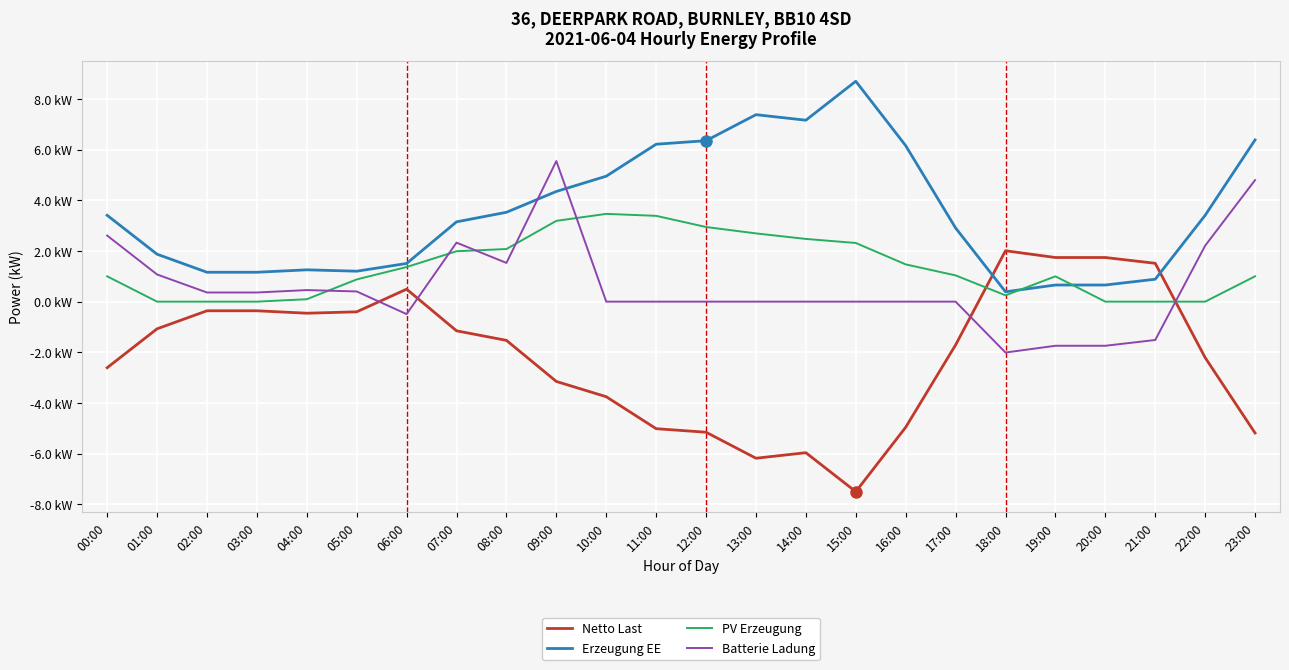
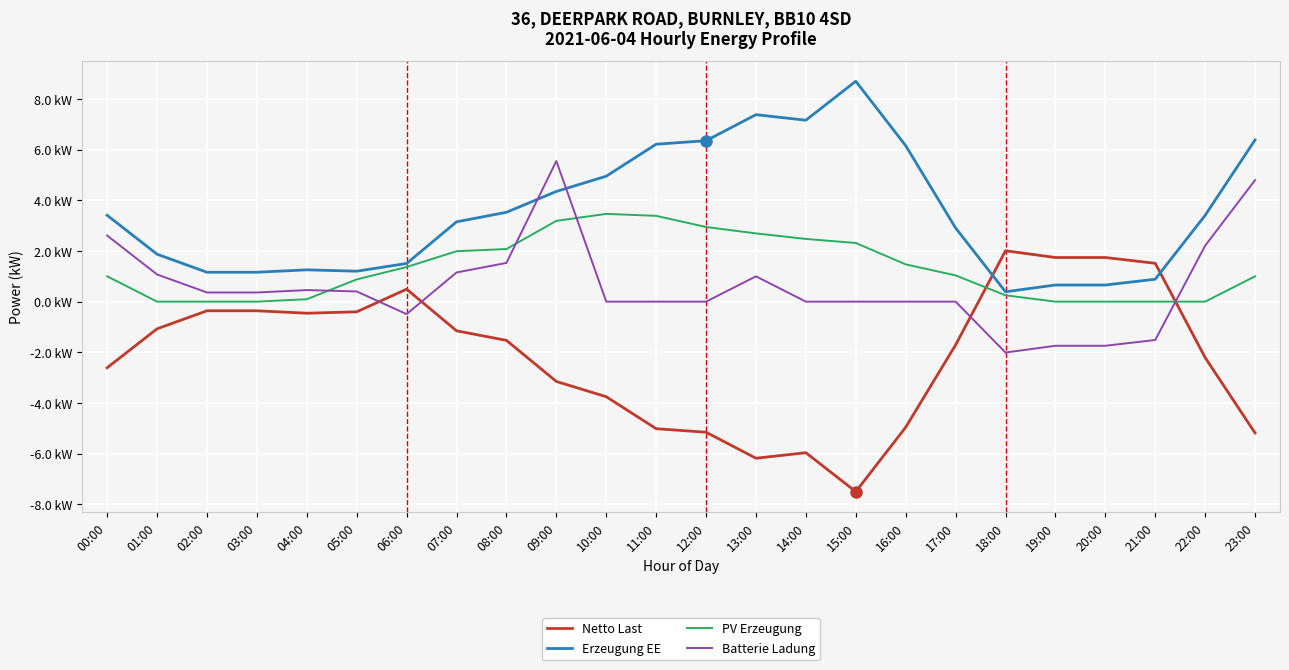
Batterie Ladung, 07:00: 2.3 kW -> 1.2 kW
Batterie Ladung, 13:00: 0 kW -> 1 kW
PV Erzeugung, 19:00: 1 kW -> 0 kW
